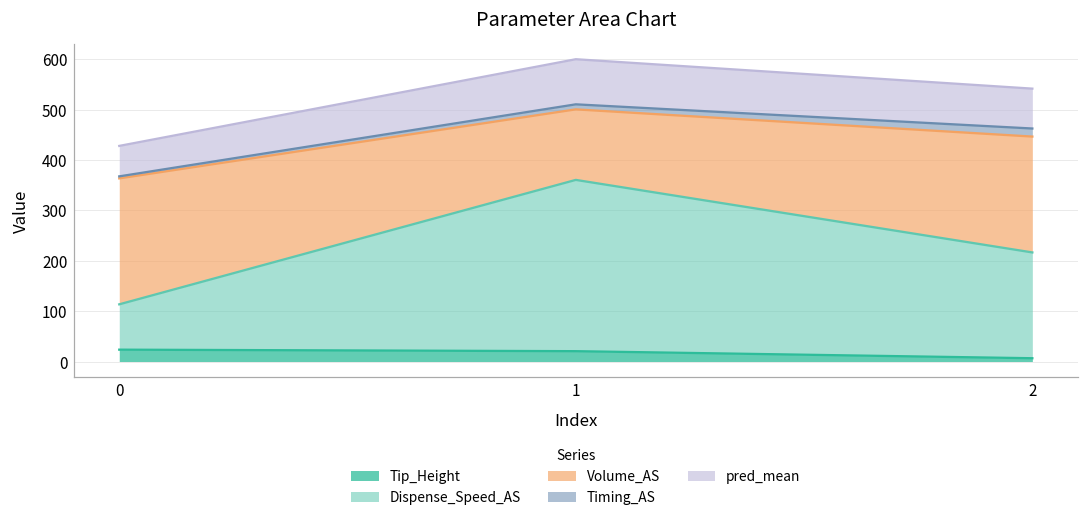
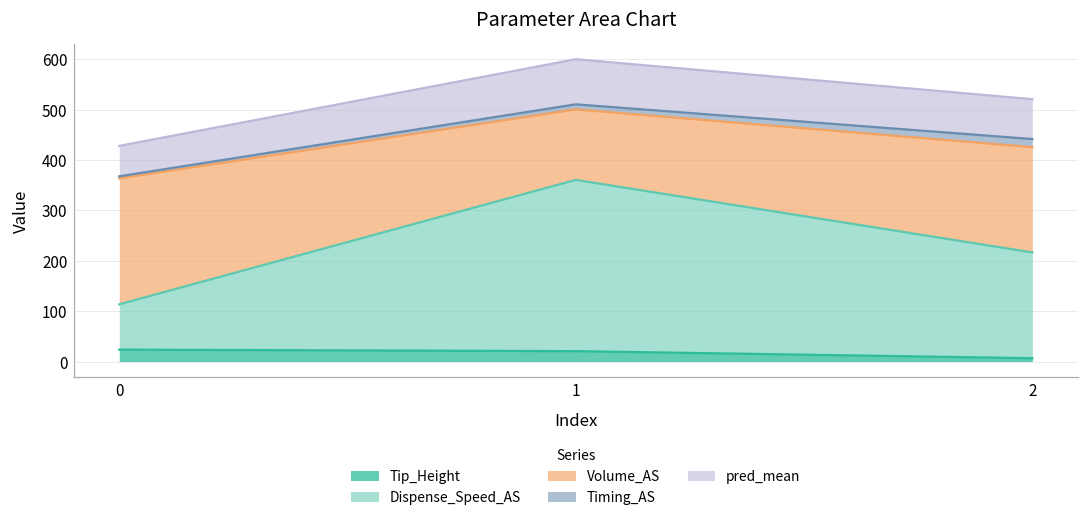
Volume_AS, 2: 230 -> 210
